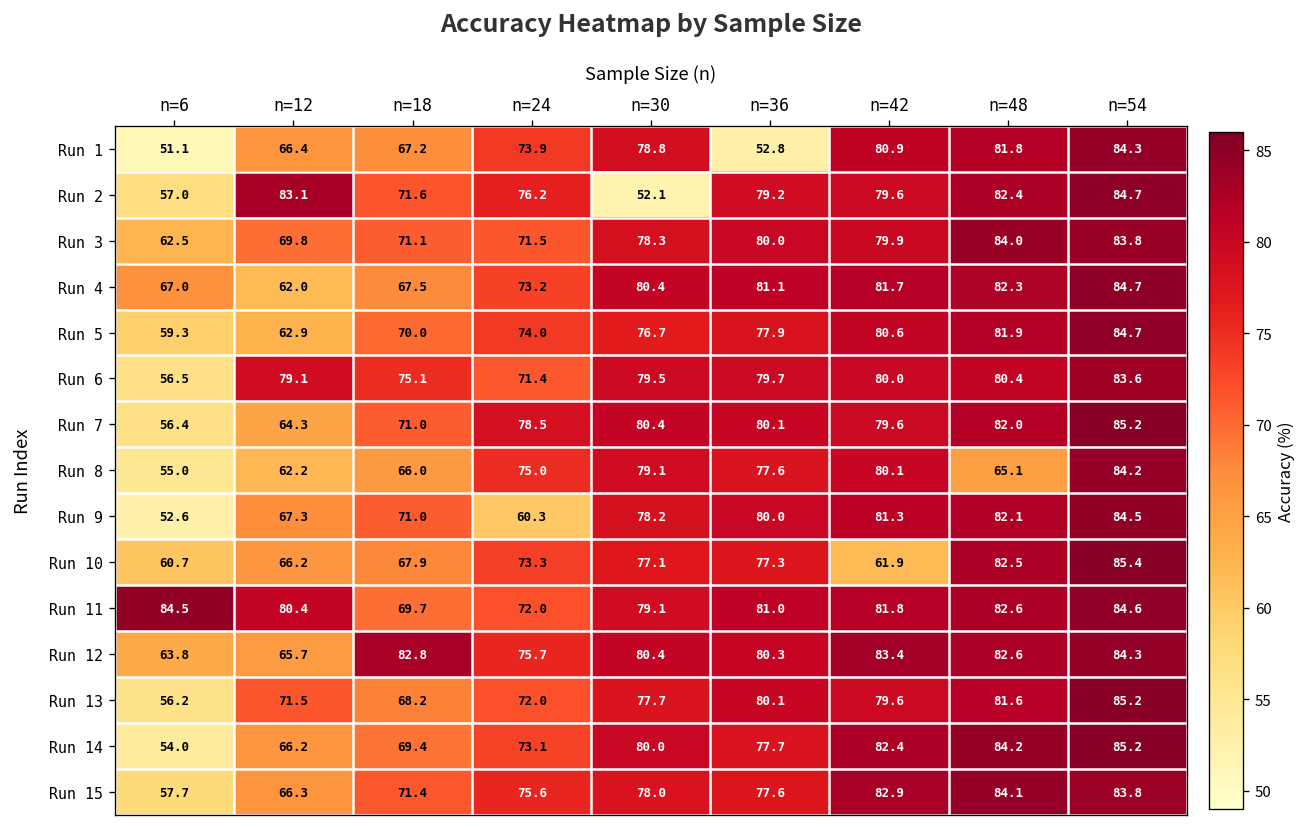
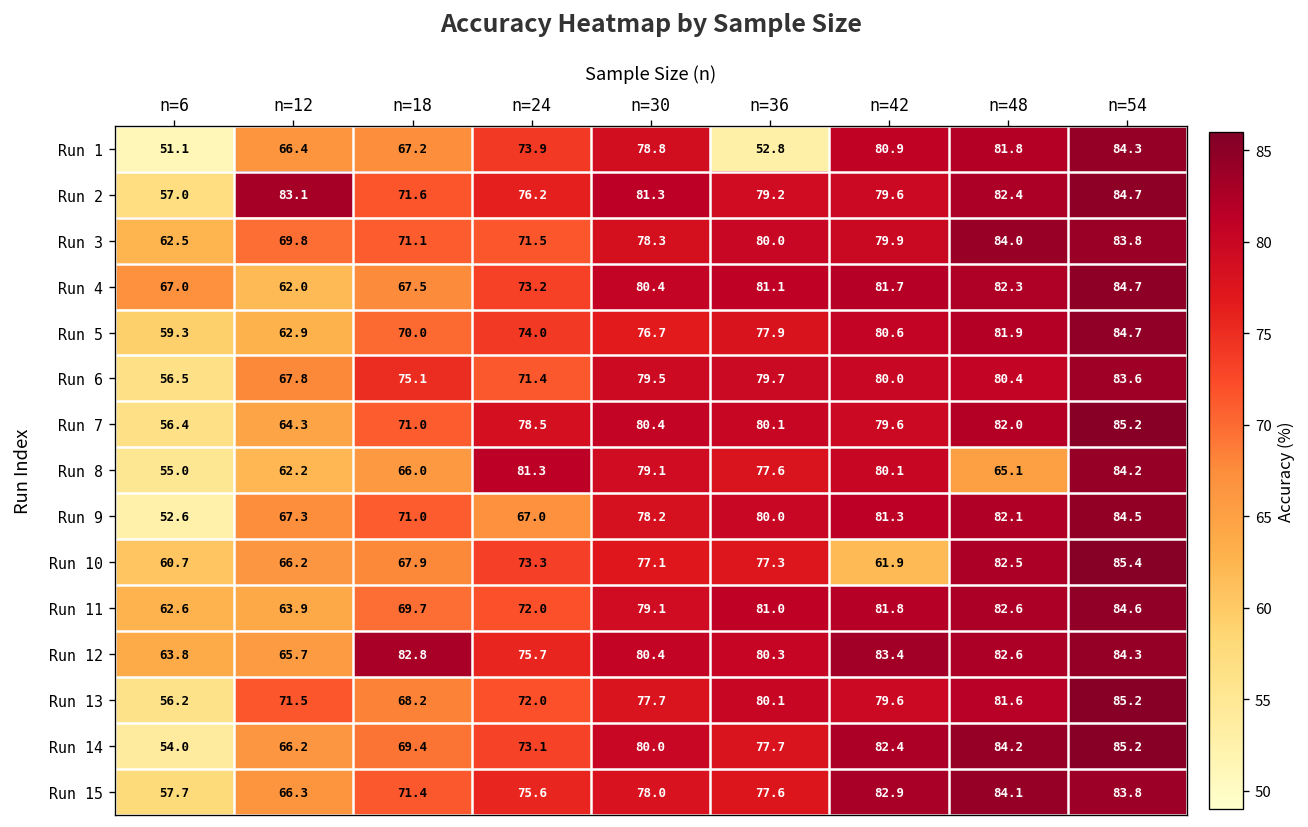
Run 2, n=30: 52.1 -> 81.3
Run 6, n=12: 79.1 -> 67.8
Run 8, n=24: 75.0 -> 81.3
Run 9, n=24: 60.3 -> 67.0
Run 11, n=6: 84.5 -> 62.6
Run 11, n=12: 80.4 -> 63.9
